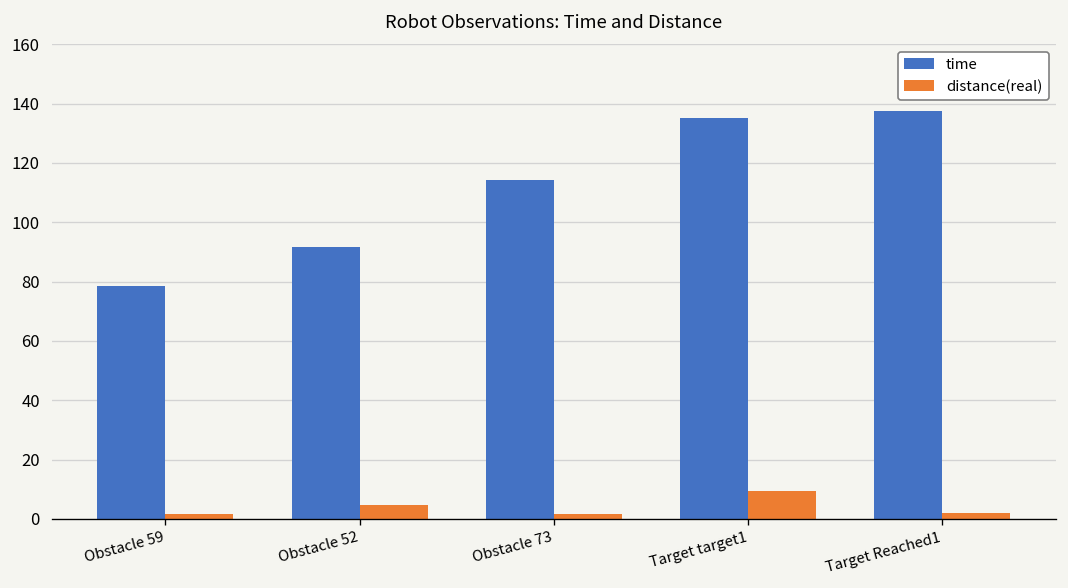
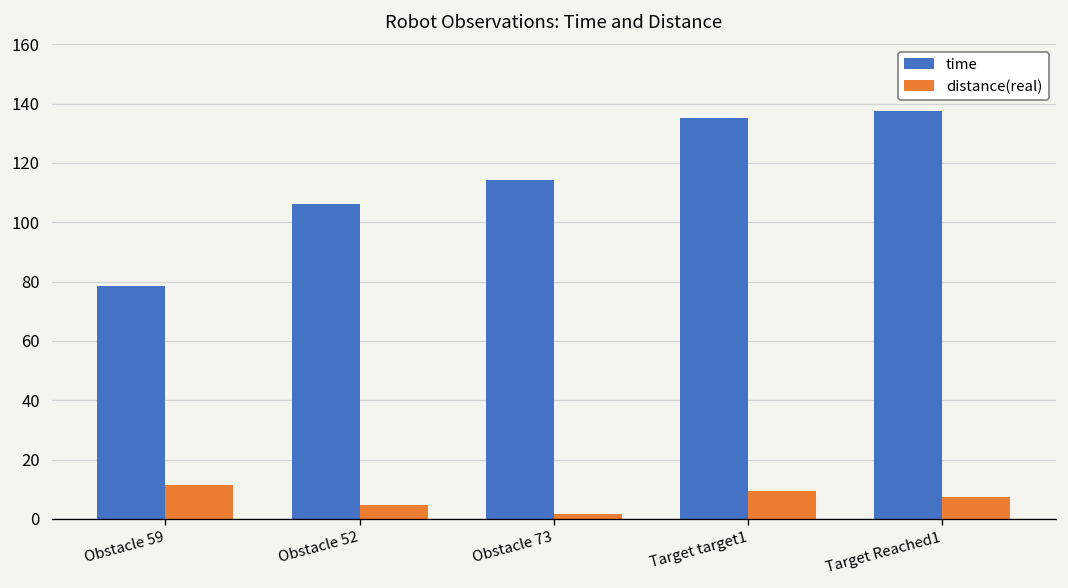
distance(real), Obstacle 59: 2 -> 12
time, Obstacle 52: 92 -> 106
distance(real), Target Reached1: 2 -> 7
